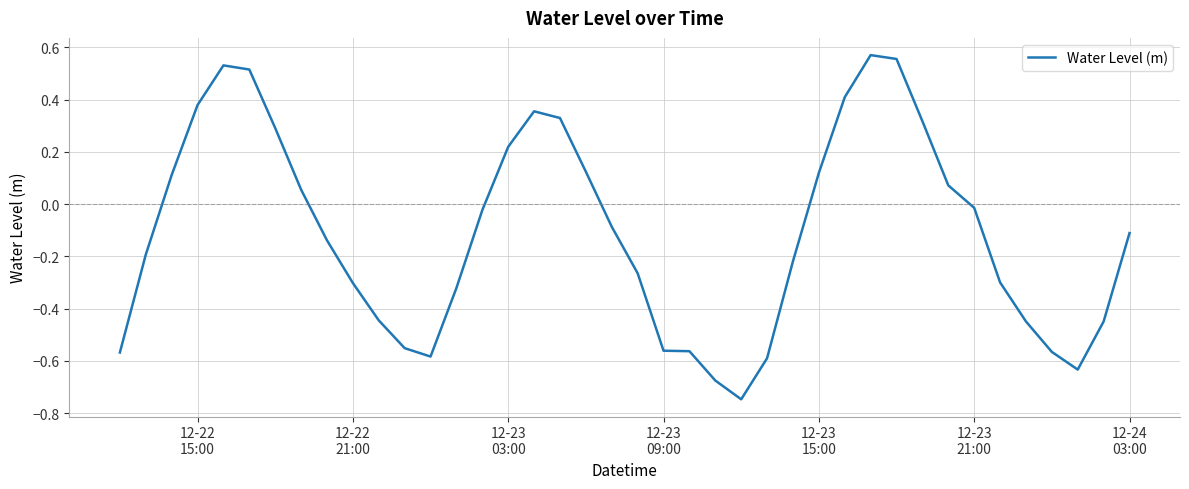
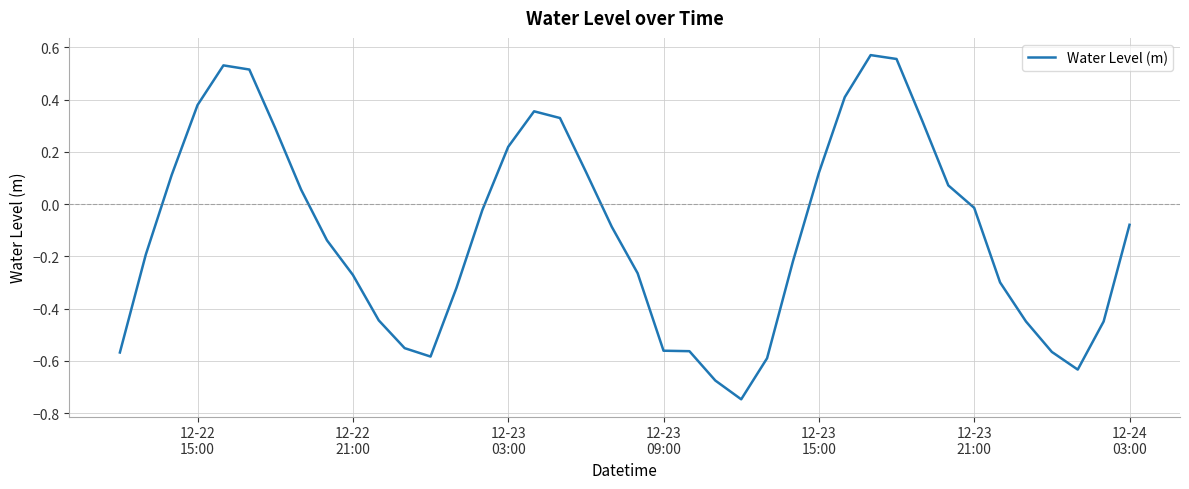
12-22 21:00: -0.30 -> -0.27
12-24 03:00: -0.11 -> -0.08
